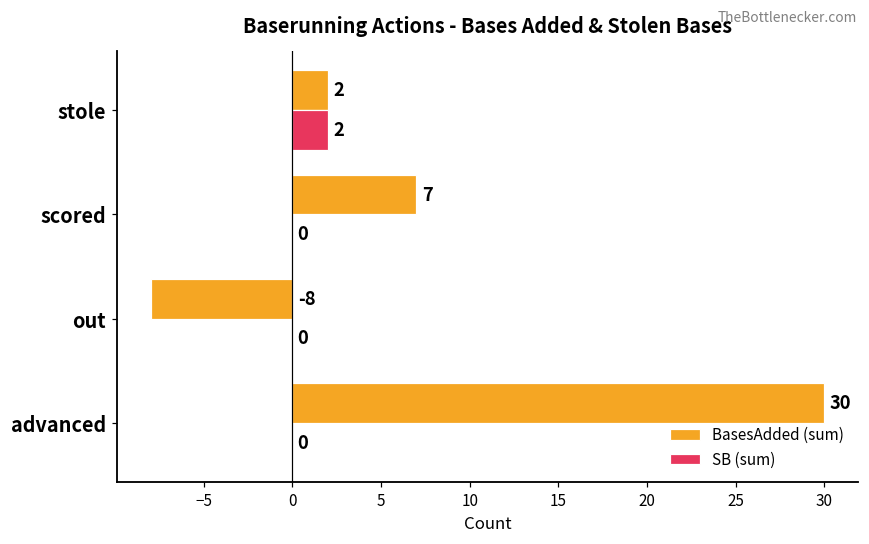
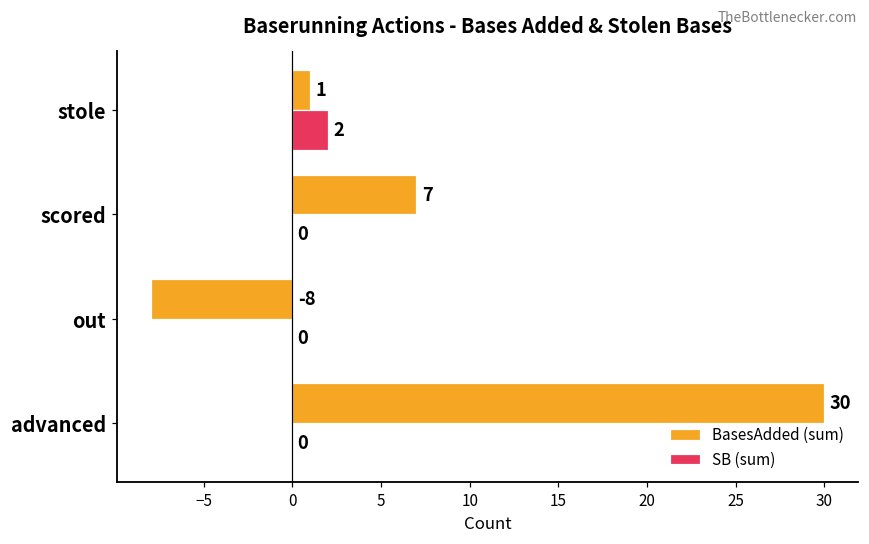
BasesAdded (sum), stole: 2 -> 1
